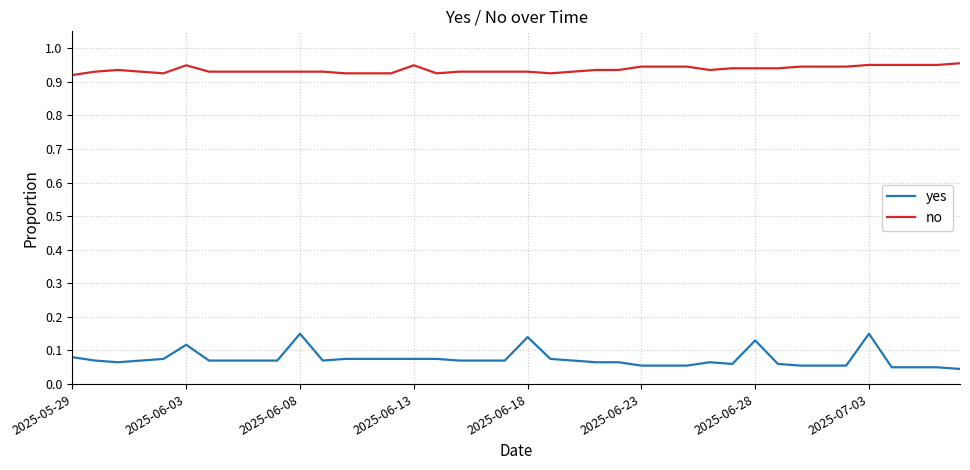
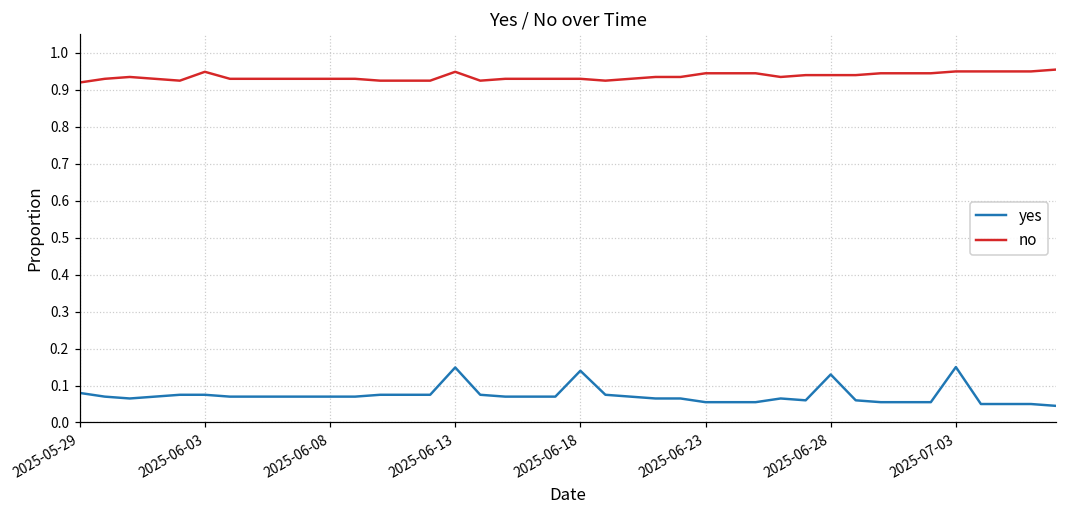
yes, 2025-06-03: 0.12 -> 0.08
yes, 2025-06-08: 0.15 -> 0.07
yes, 2025-06-13: 0.08 -> 0.15
